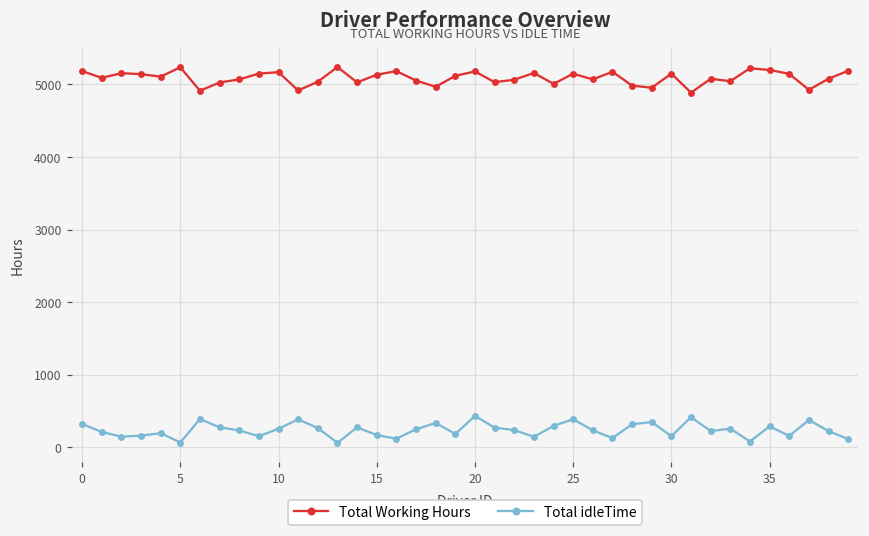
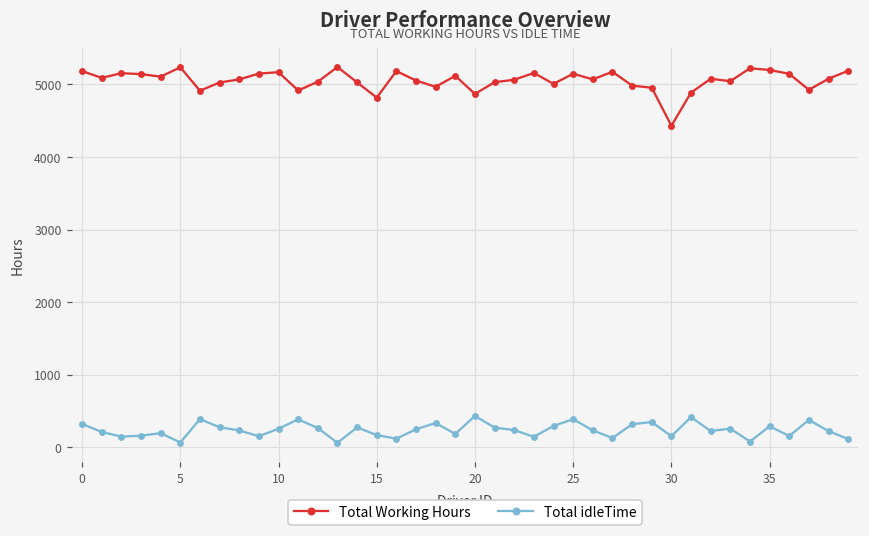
Total Working Hours, 15: 5100 -> 4800
Total Working Hours, 20: 5200 -> 4900
Total Working Hours, 30: 5100 -> 4400
